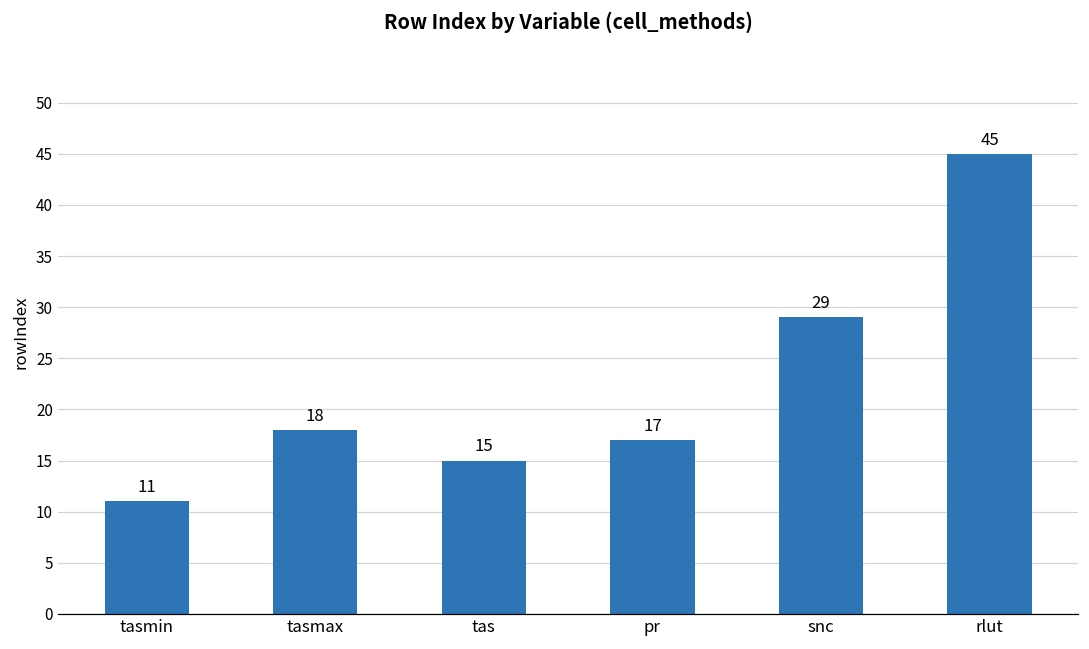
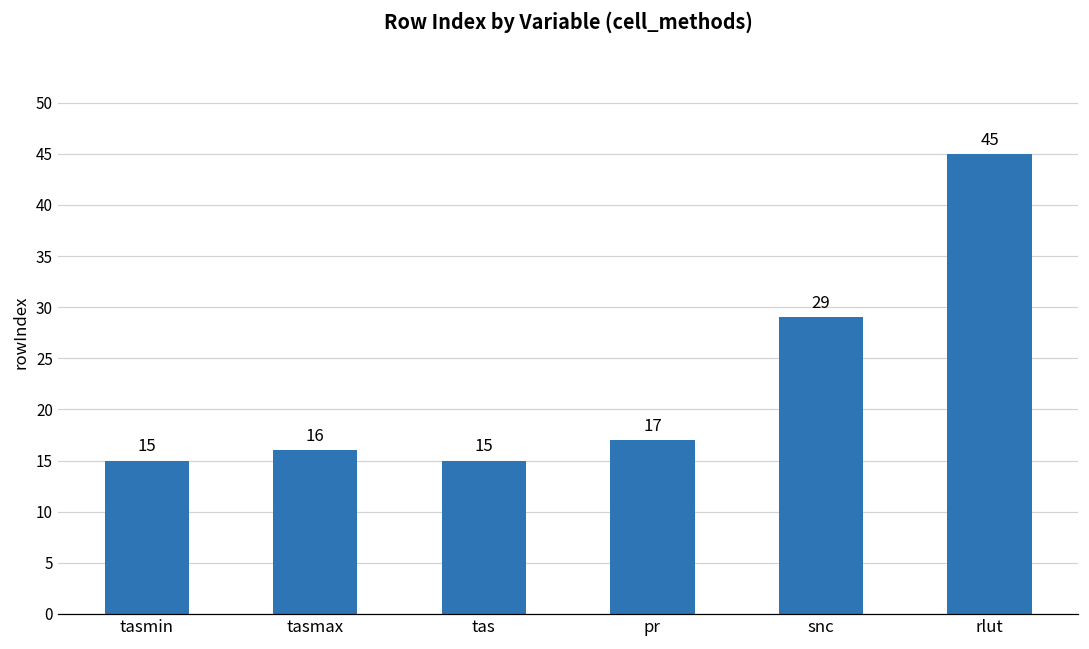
tasmin: 11 -> 15
tasmax: 18 -> 16
